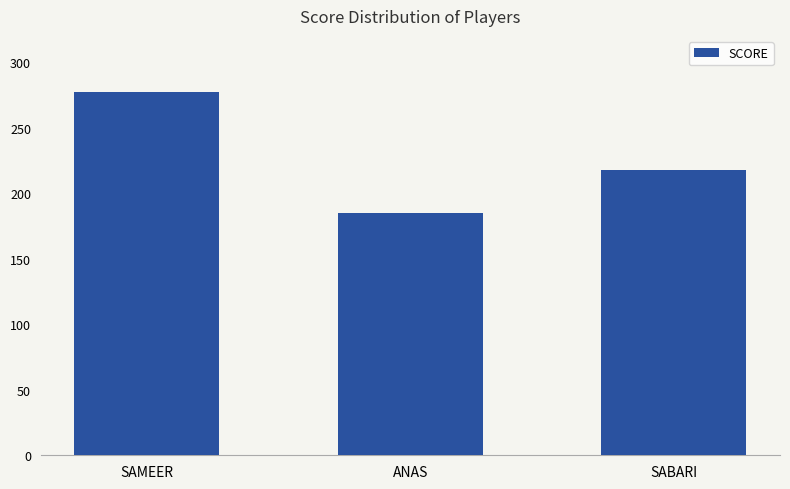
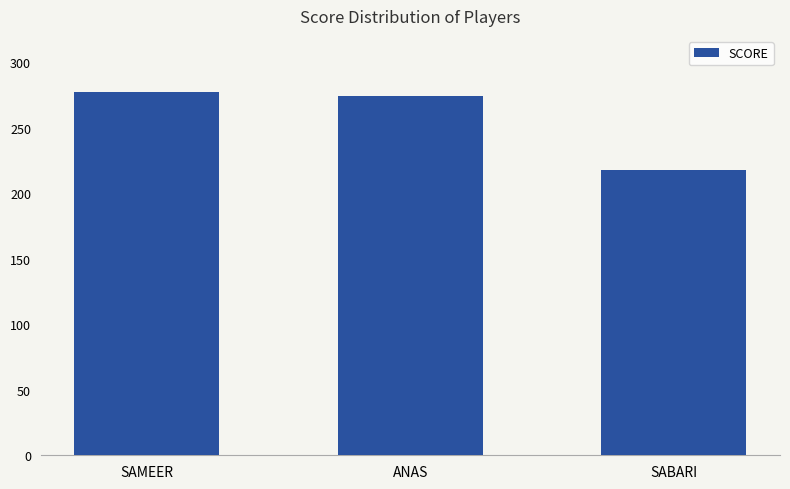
ANAS: 185 -> 274
